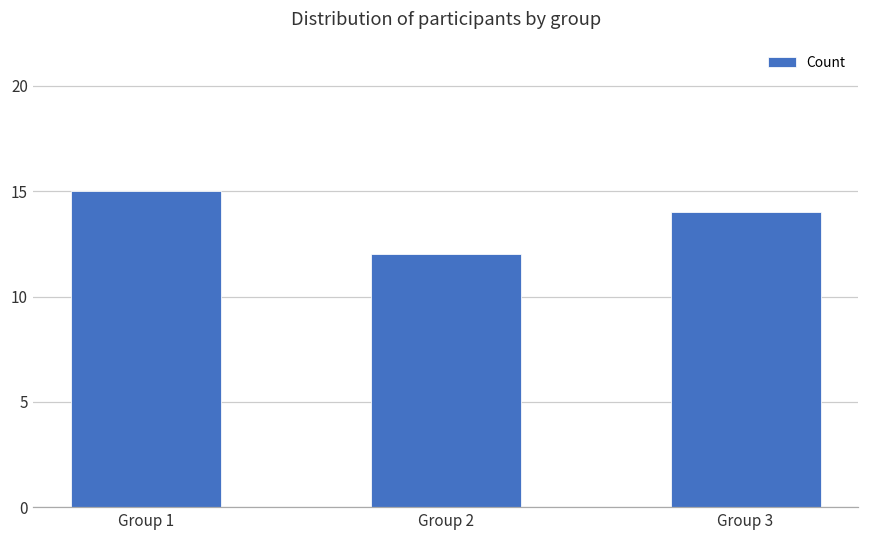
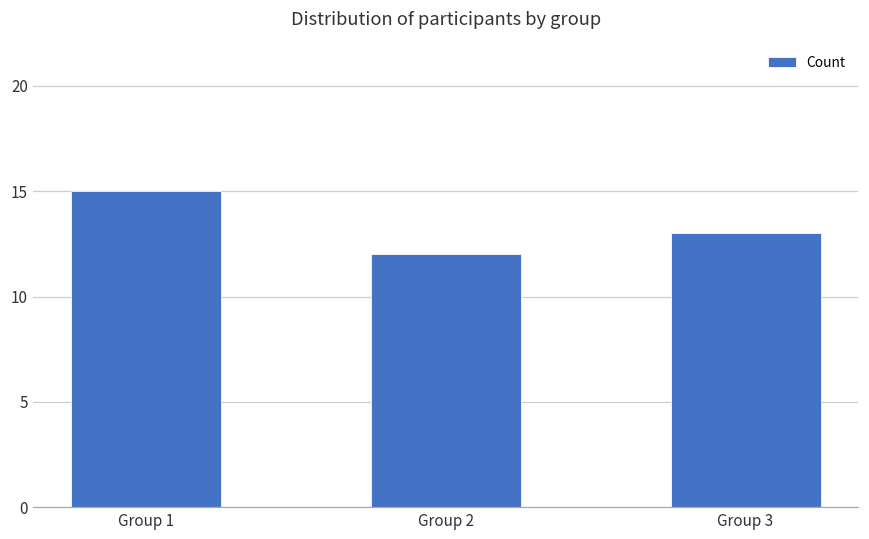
Group 3: 14 -> 13
